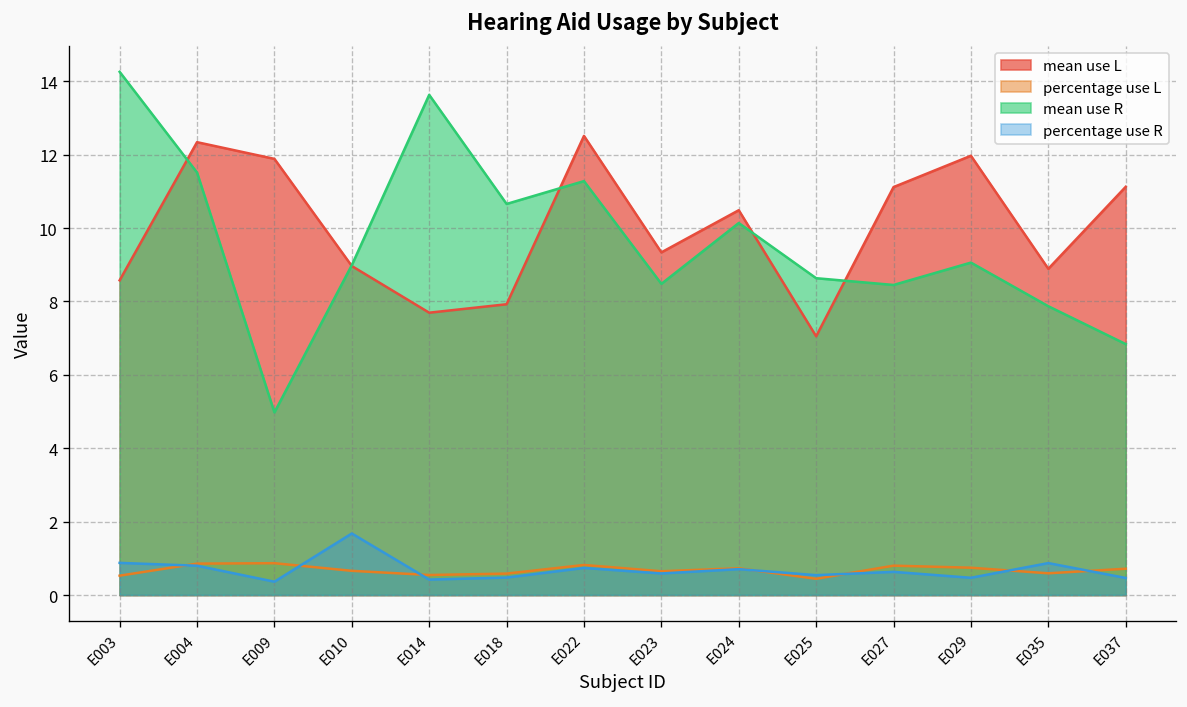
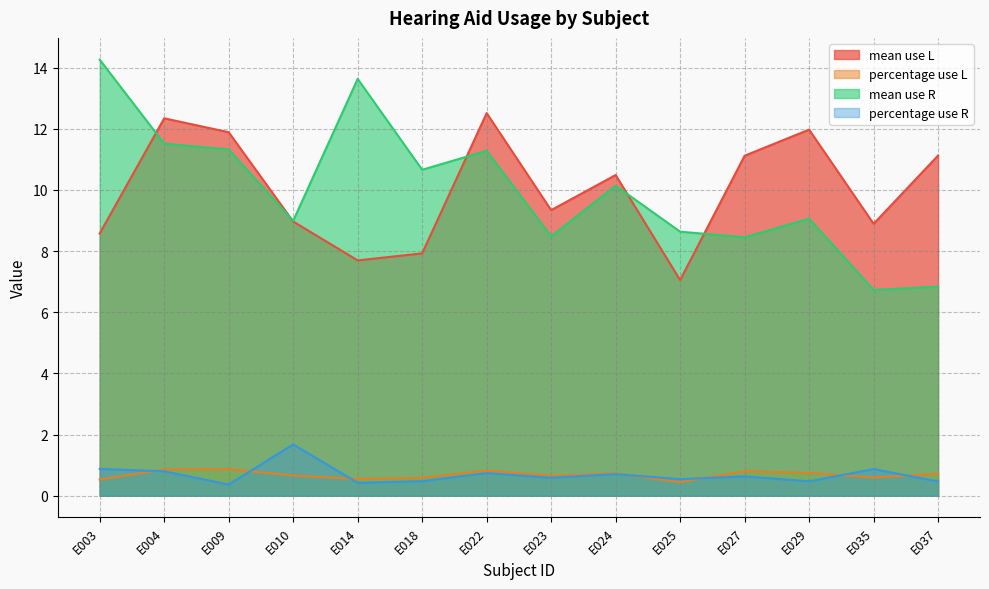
mean use R, E009: 5.0 -> 11.3
mean use R, E035: 7.9 -> 6.7
